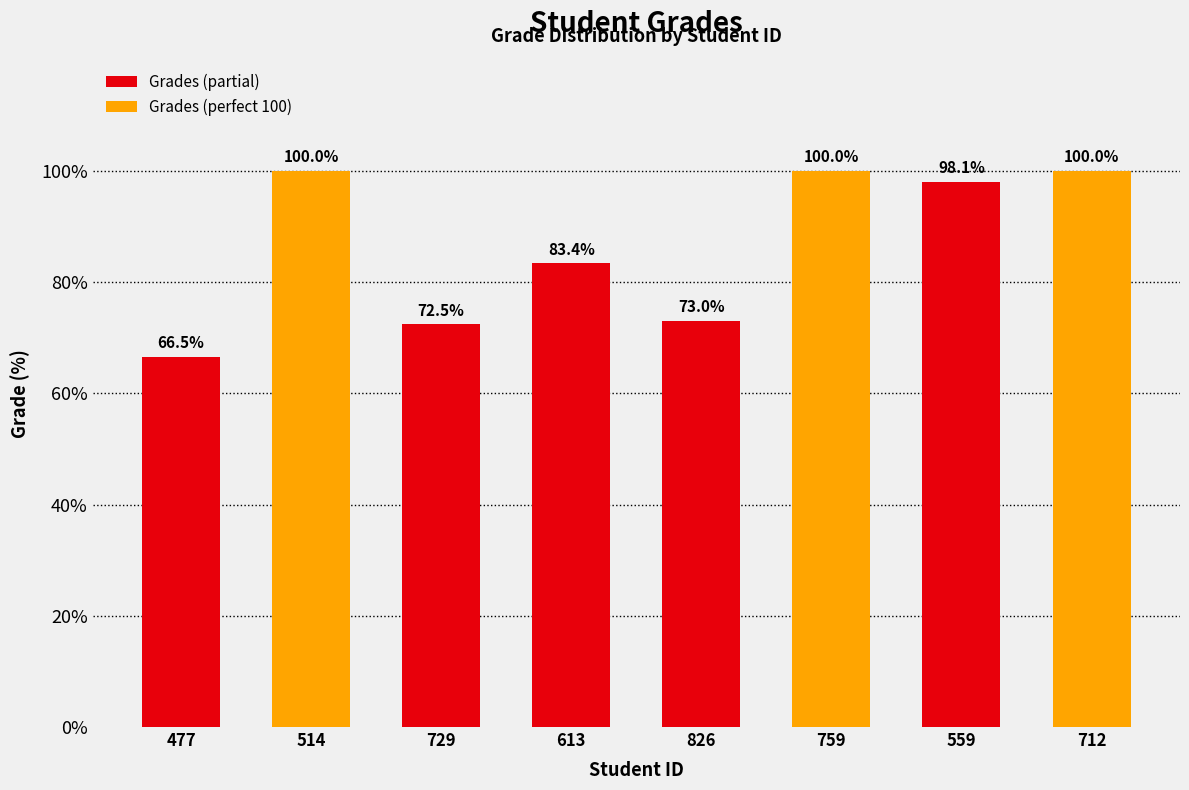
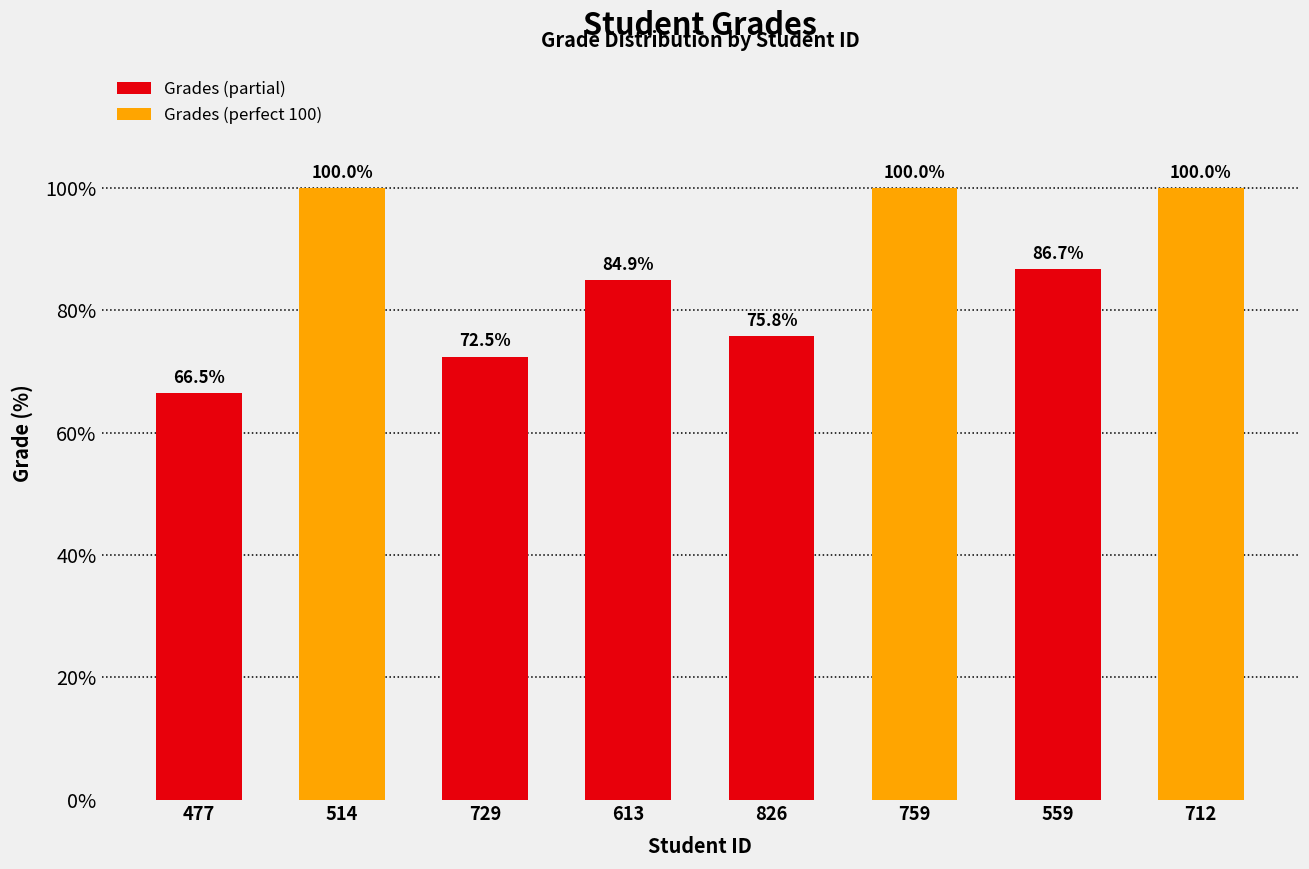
613: 83.4% -> 84.9%
826: 73.0% -> 75.8%
559: 98.1% -> 86.7%
